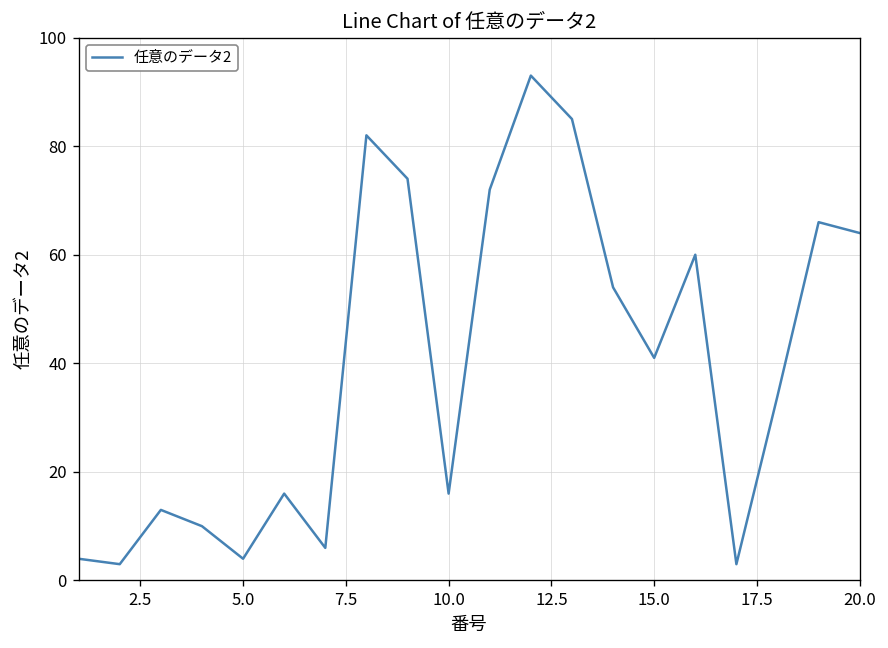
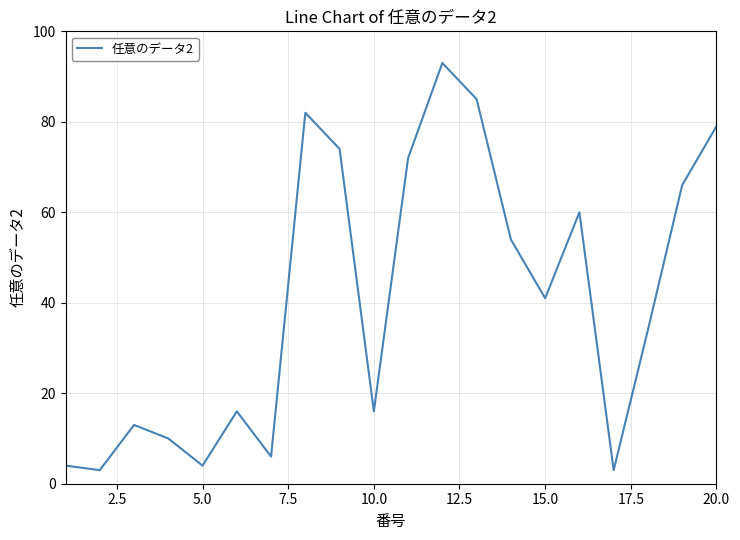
20.0: 64 -> 79
